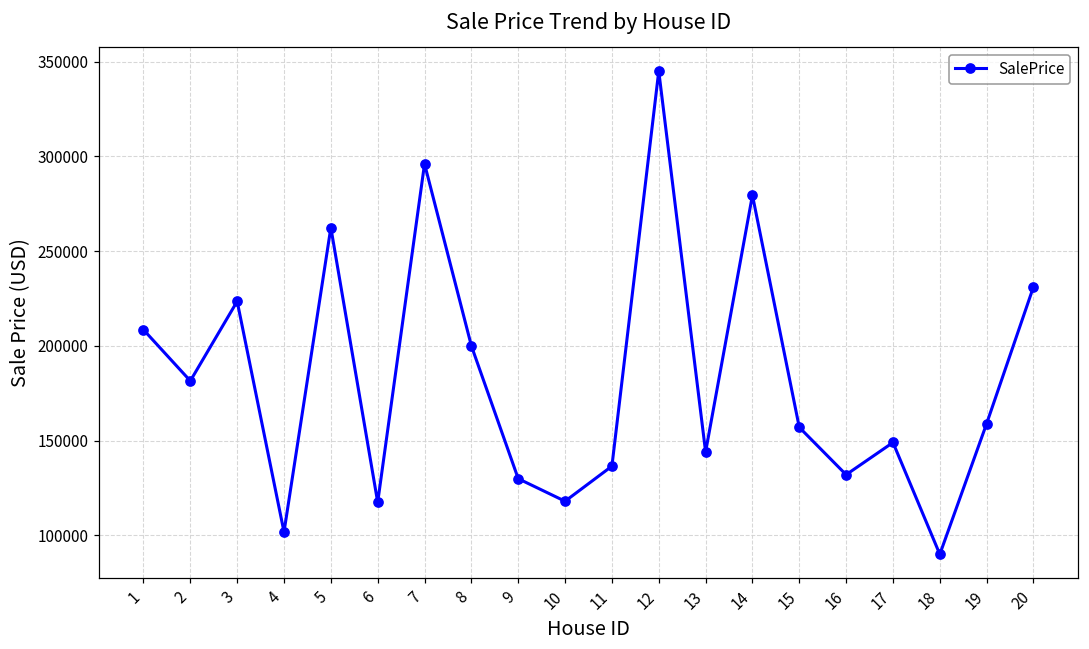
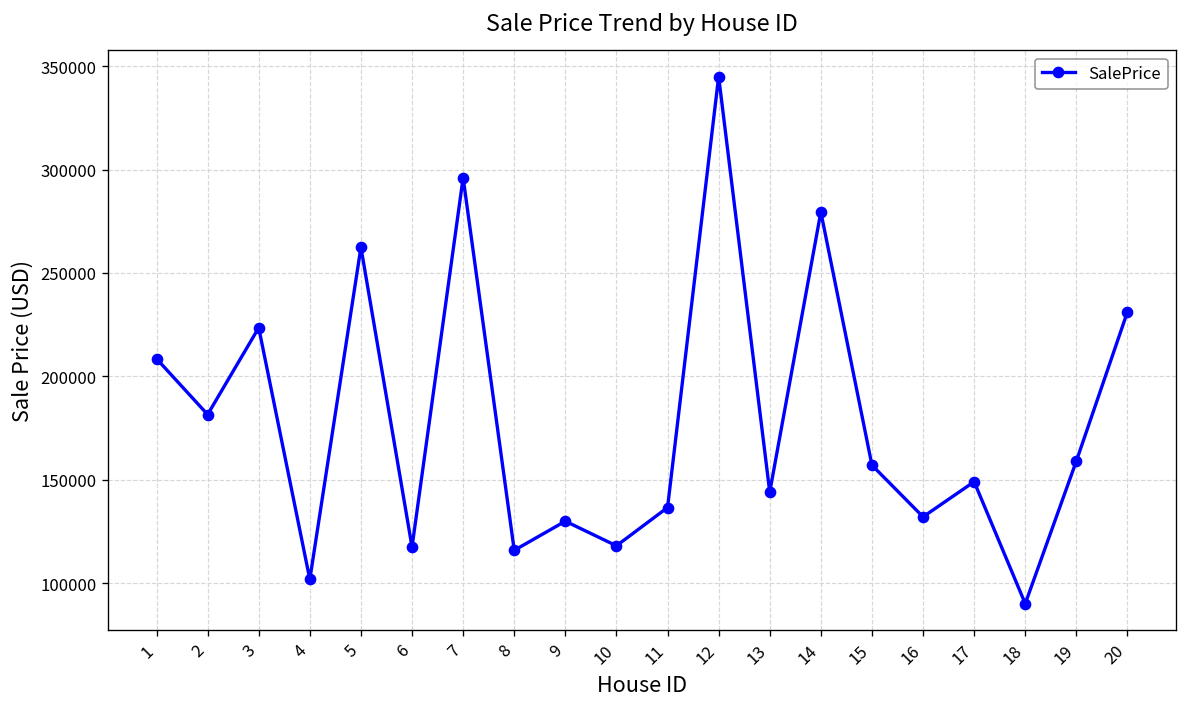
8: 200000 -> 116000
